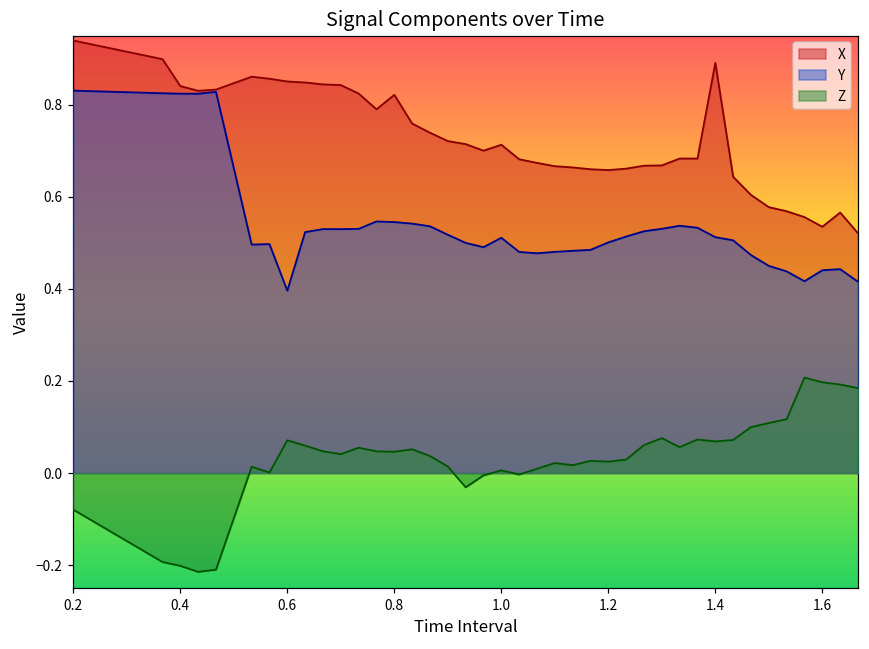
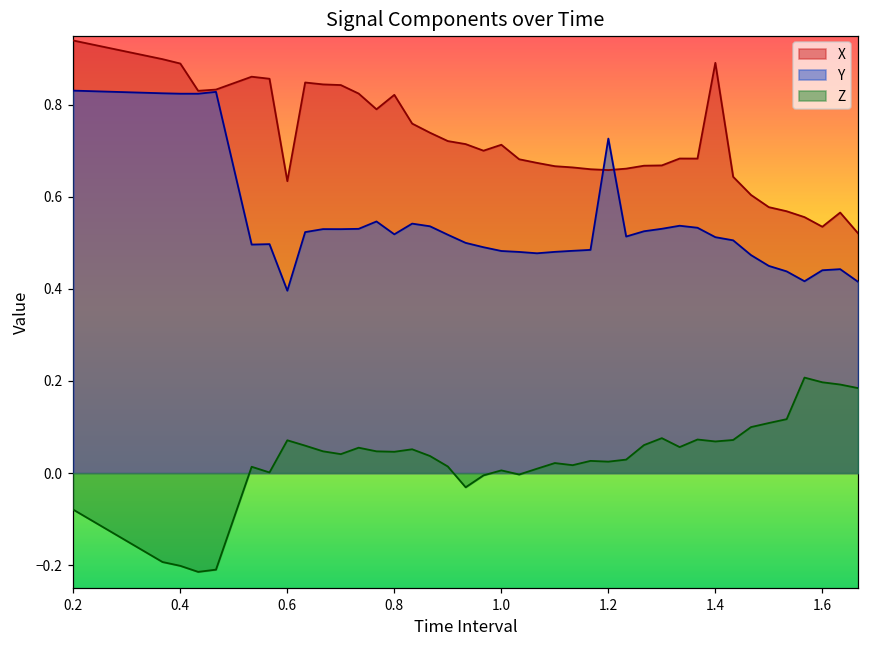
X, 0.4: 0.84 -> 0.89
X, 0.6: 0.85 -> 0.63
Y, 0.8: 0.55 -> 0.52
Y, 1.0: 0.51 -> 0.48
Y, 1.2: 0.50 -> 0.73
